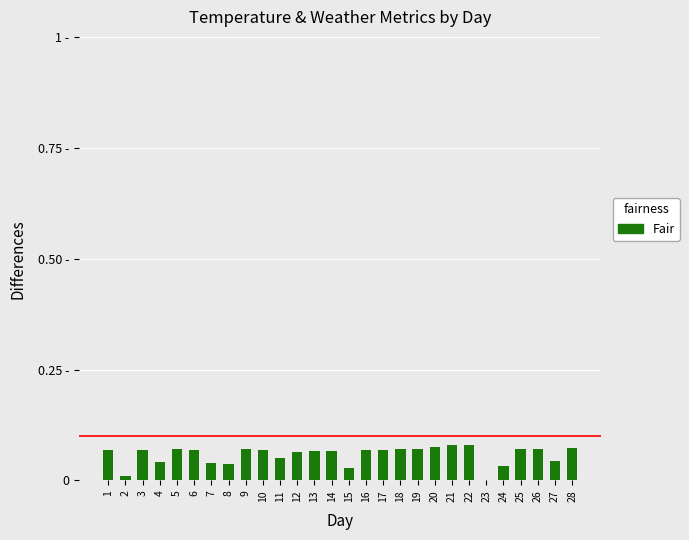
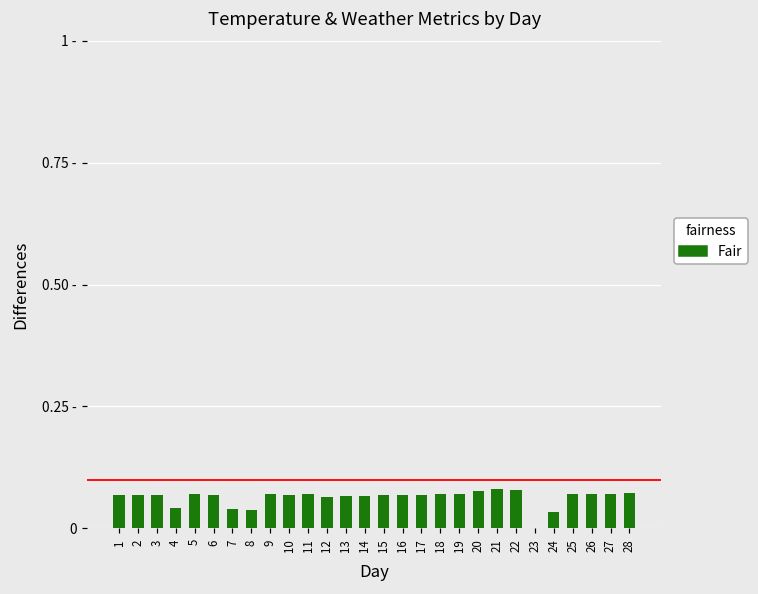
2: 0.01 - -> 0.07 -
11: 0.05 - -> 0.07 -
15: 0.03 - -> 0.07 -
27: 0.04 - -> 0.07 -
